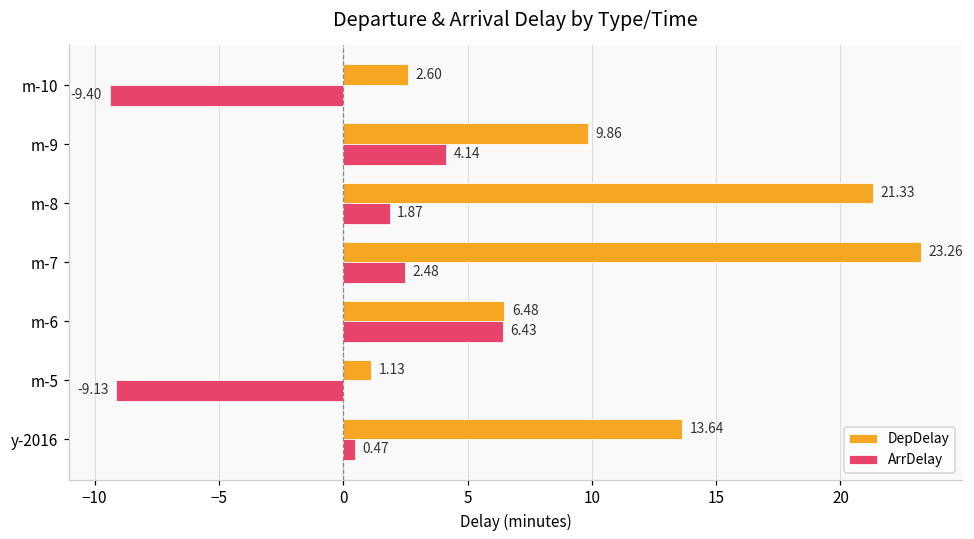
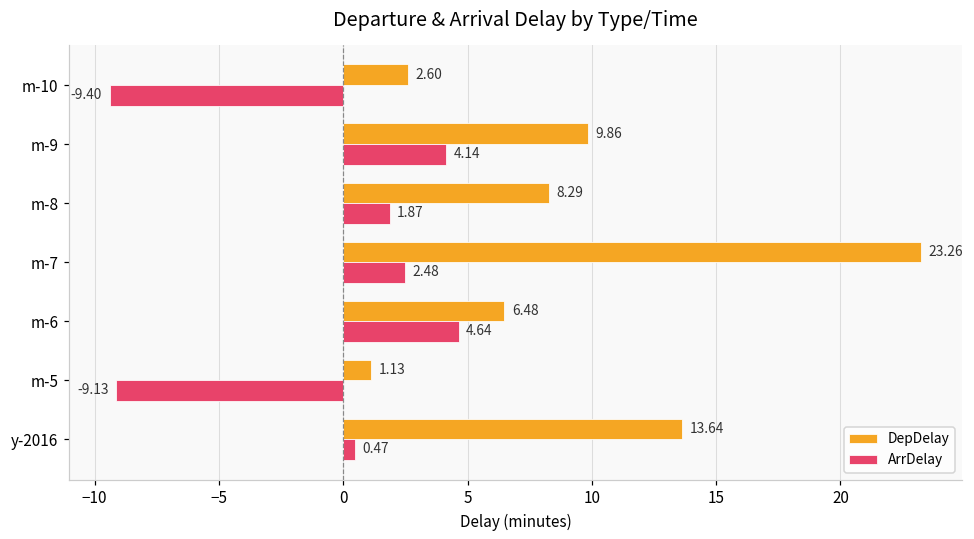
DepDelay, m-8: 21.33 -> 8.29
ArrDelay, m-6: 6.43 -> 4.64
